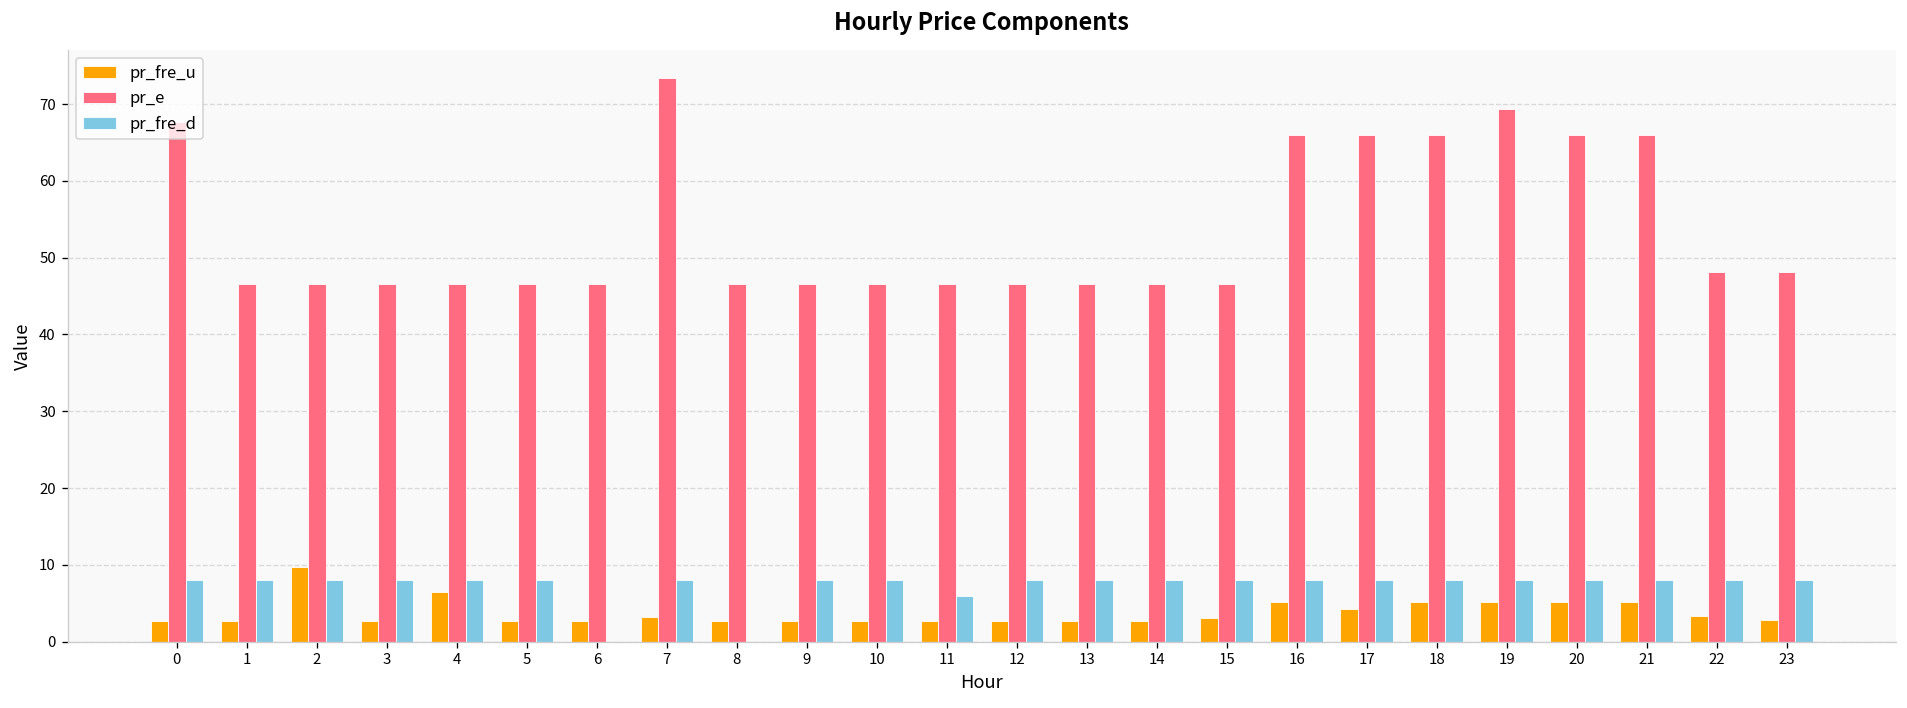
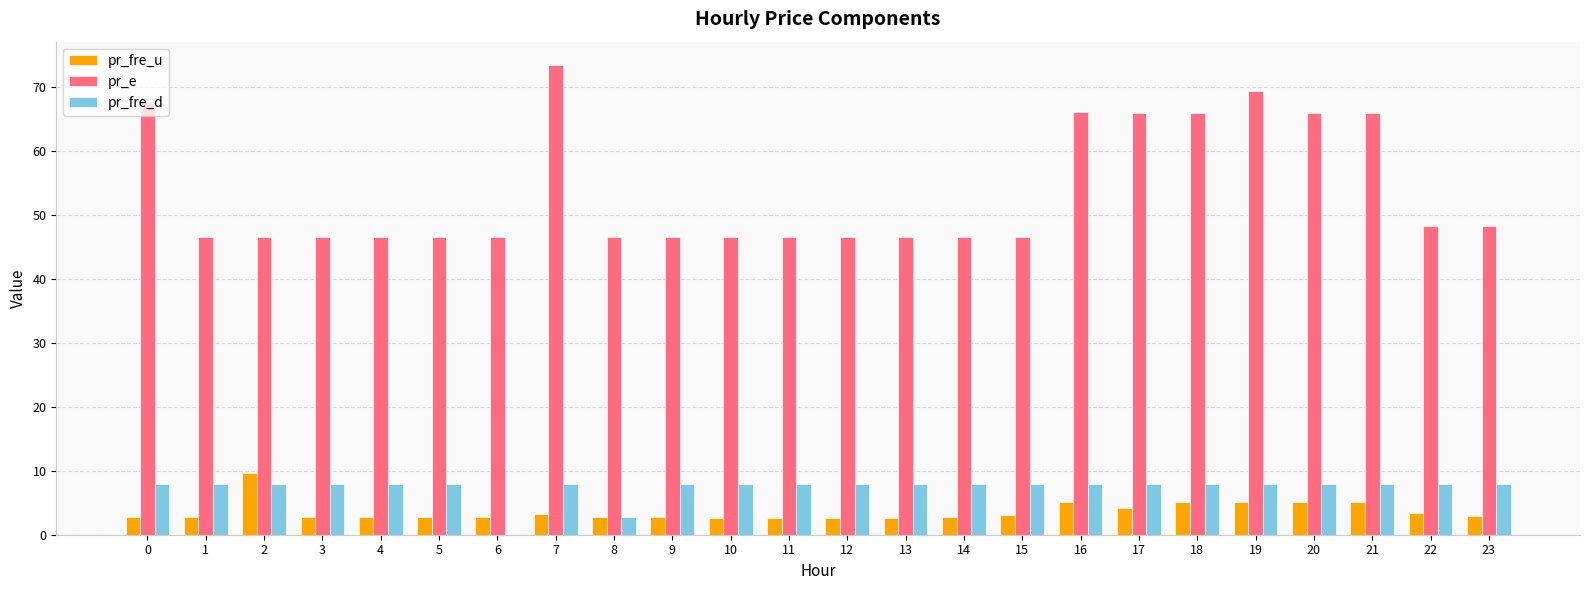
pr_fre_u, 4: 6 -> 3
pr_fre_d, 8: 0 -> 3
pr_fre_d, 11: 6 -> 8
